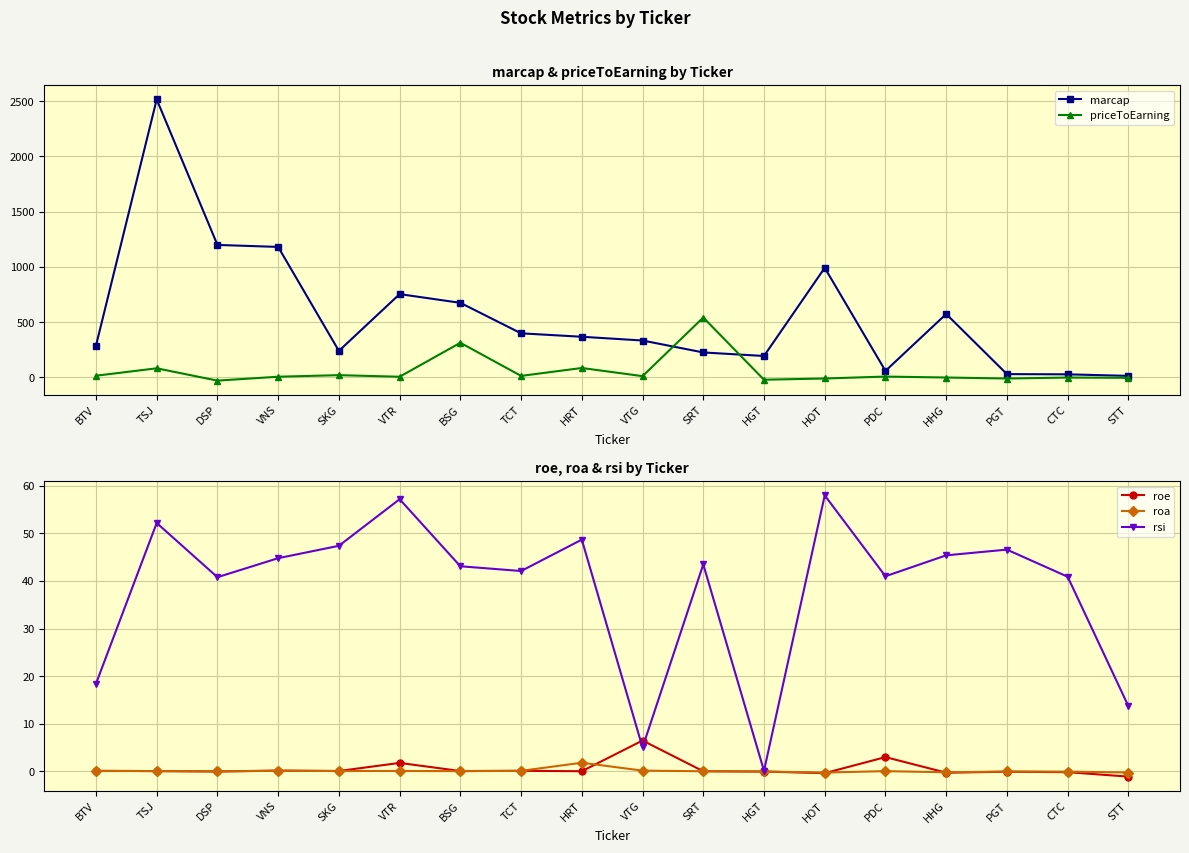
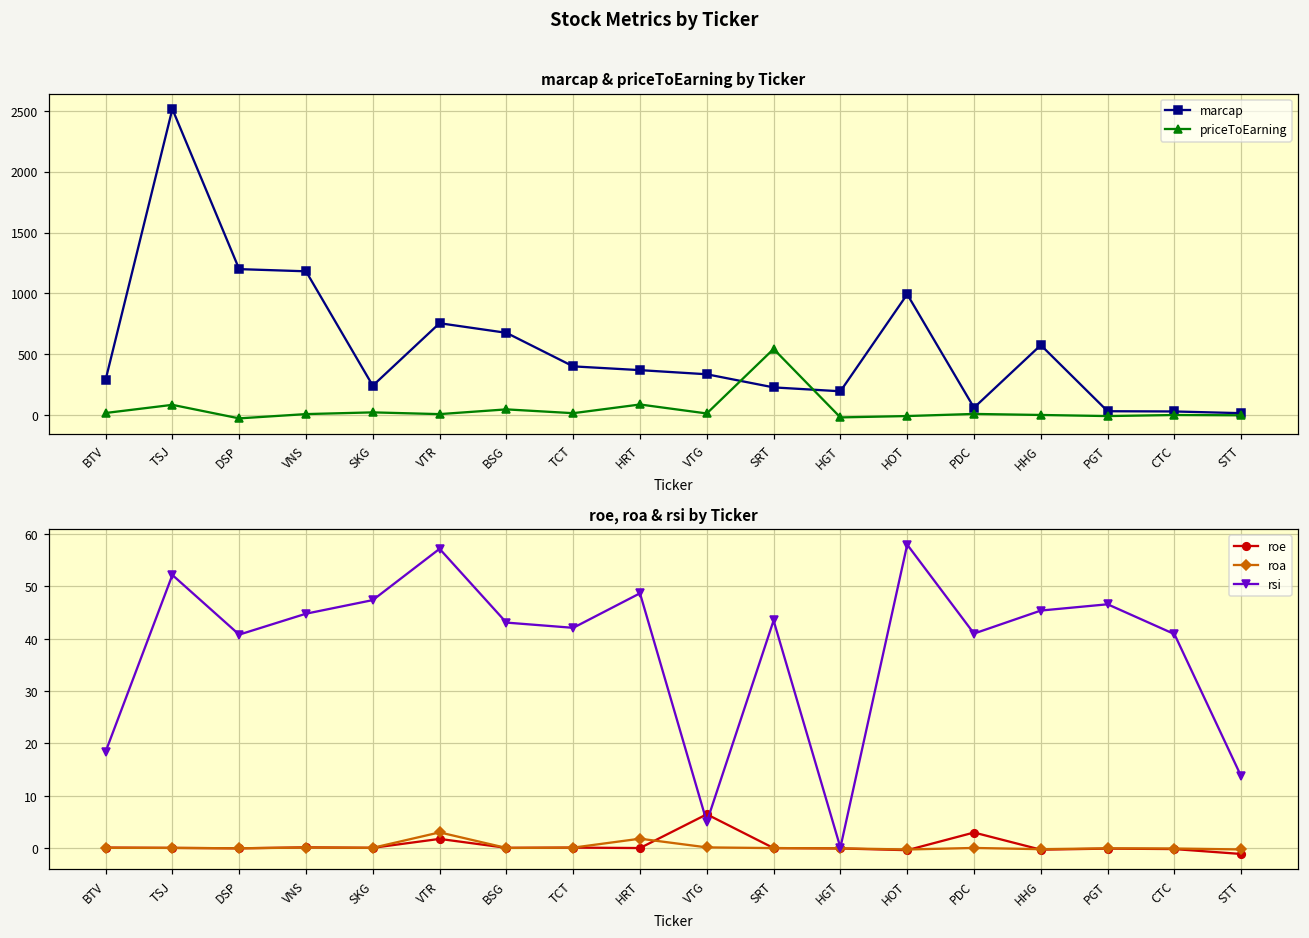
marcap & priceToEarning by Ticker, priceToEarning, BSG: 310 -> 50
roe, roa & rsi by Ticker, roa, VTR: 0 -> 3
